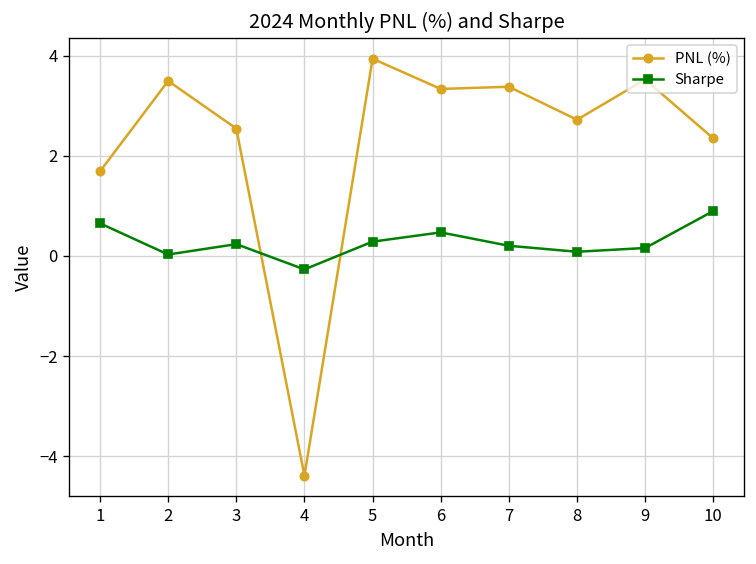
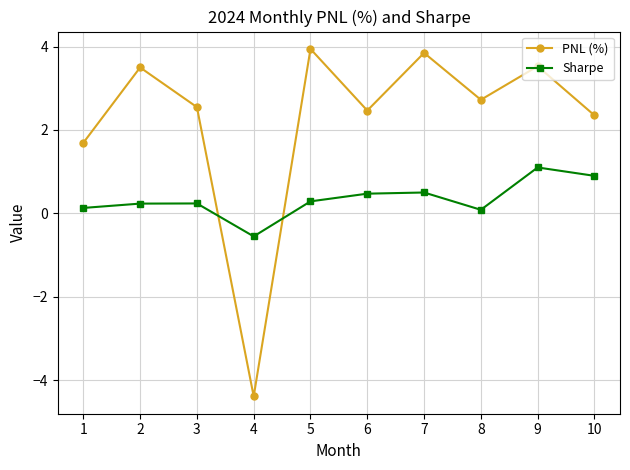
Sharpe, 1: 0.7 -> 0.1
Sharpe, 2: 0.0 -> 0.2
Sharpe, 4: -0.3 -> -0.6
PNL (%), 6: 3.3 -> 2.5
PNL (%), 7: 3.4 -> 3.8
Sharpe, 7: 0.2 -> 0.5
Sharpe, 9: 0.2 -> 1.1
